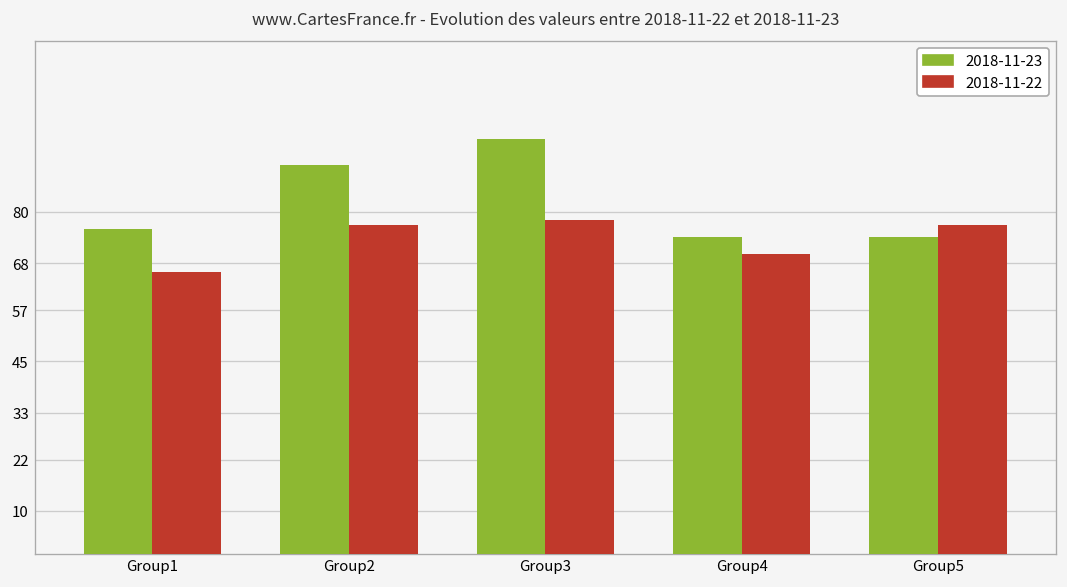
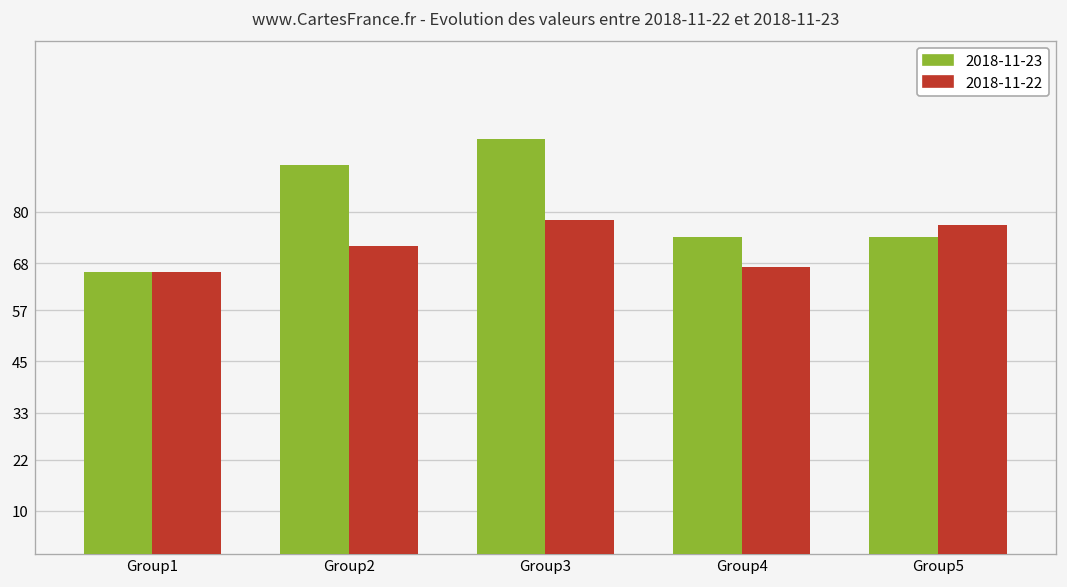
2018-11-23, Group1: 76 -> 66
2018-11-22, Group2: 77 -> 72
2018-11-22, Group4: 70 -> 67
